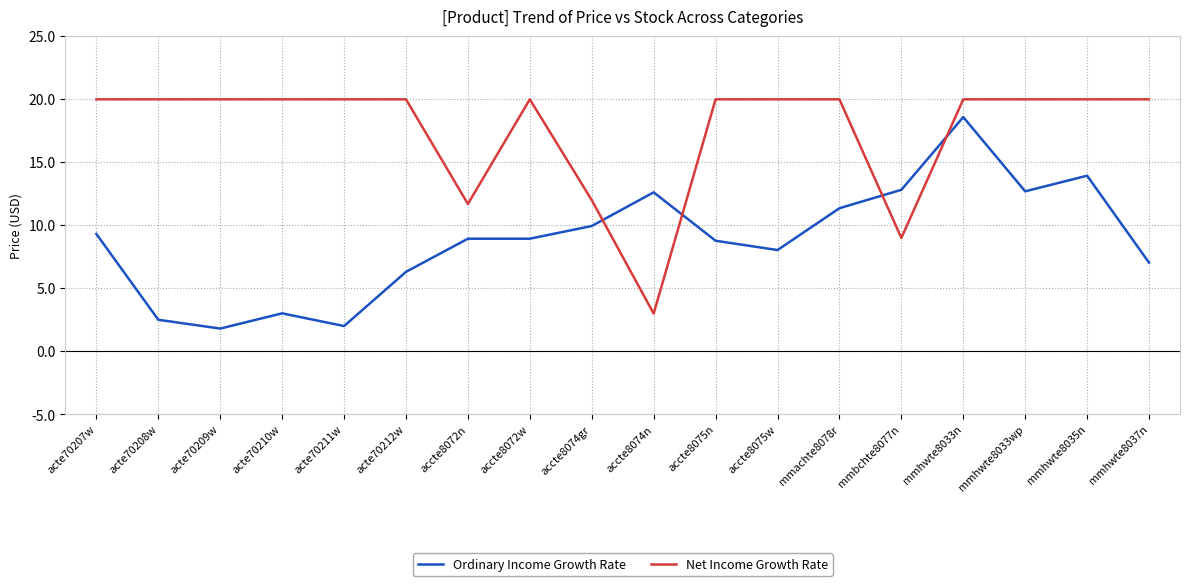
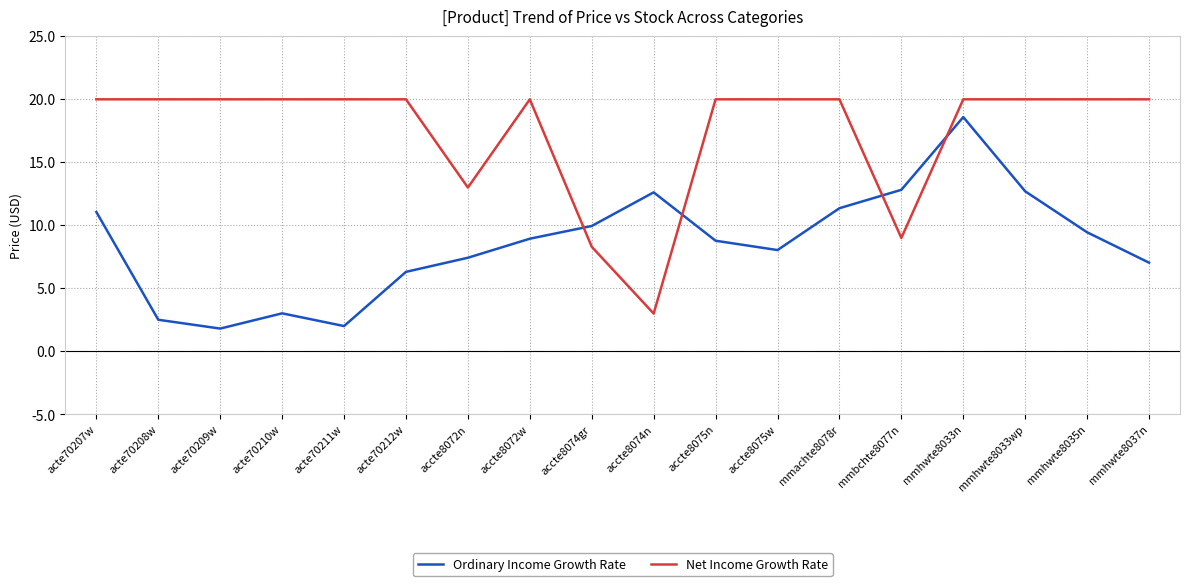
Ordinary Income Growth Rate, acte70207w: 9.3 -> 11.1
Ordinary Income Growth Rate, accte8072n: 8.9 -> 7.4
Net Income Growth Rate, accte8072n: 11.7 -> 13.0
Net Income Growth Rate, accte8074gr: 12.0 -> 8.3
Ordinary Income Growth Rate, mmhwte8035n: 13.9 -> 9.5
